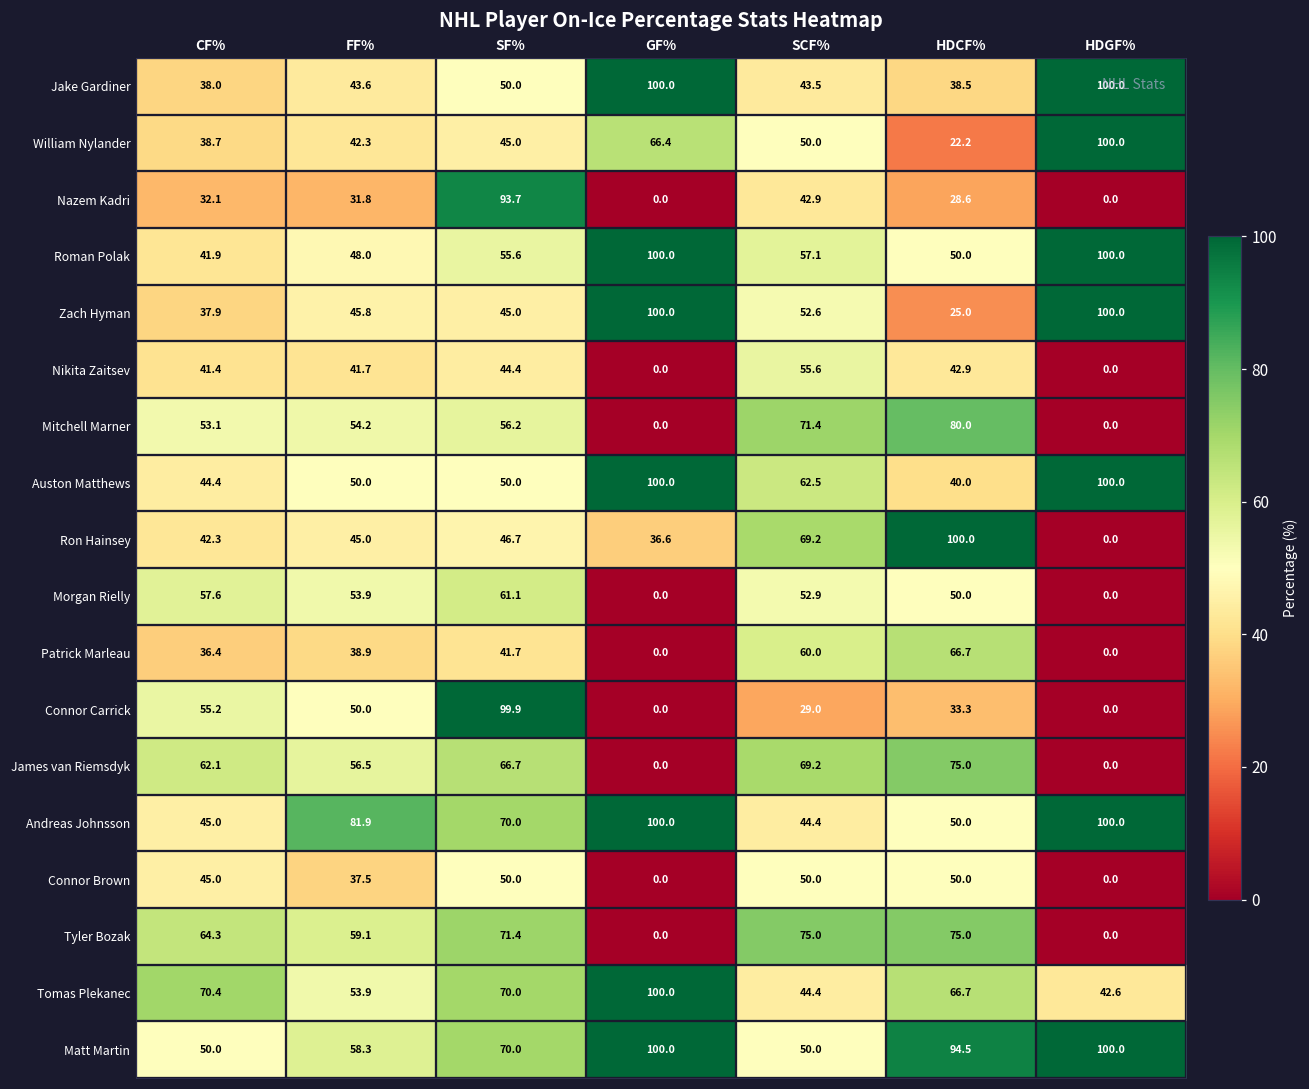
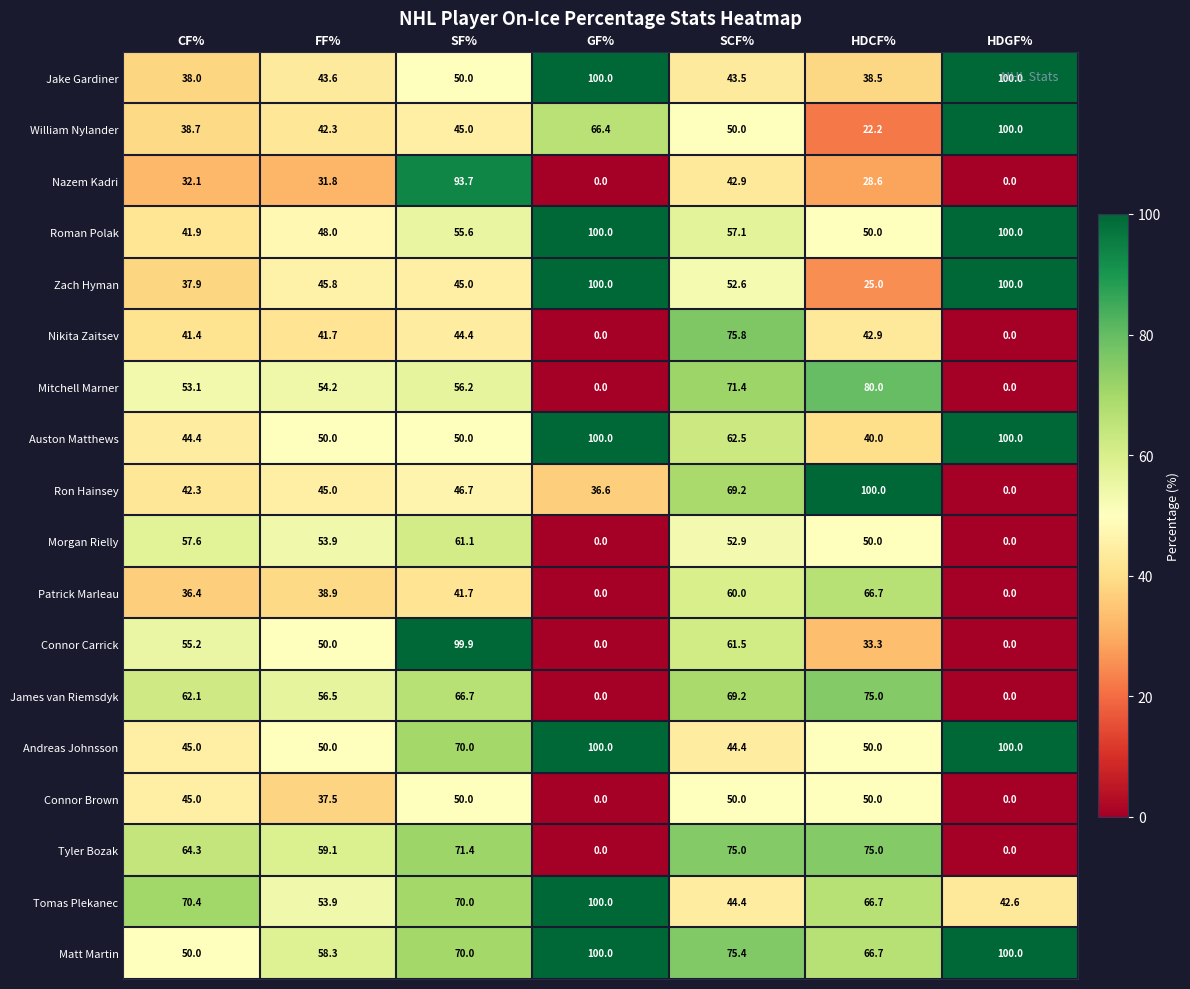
Nikita Zaitsev, SCF%: 55.6 -> 75.8
Connor Carrick, SCF%: 29.0 -> 61.5
Andreas Johnsson, FF%: 81.9 -> 50.0
Matt Martin, SCF%: 50.0 -> 75.4
Matt Martin, HDCF%: 94.5 -> 66.7
